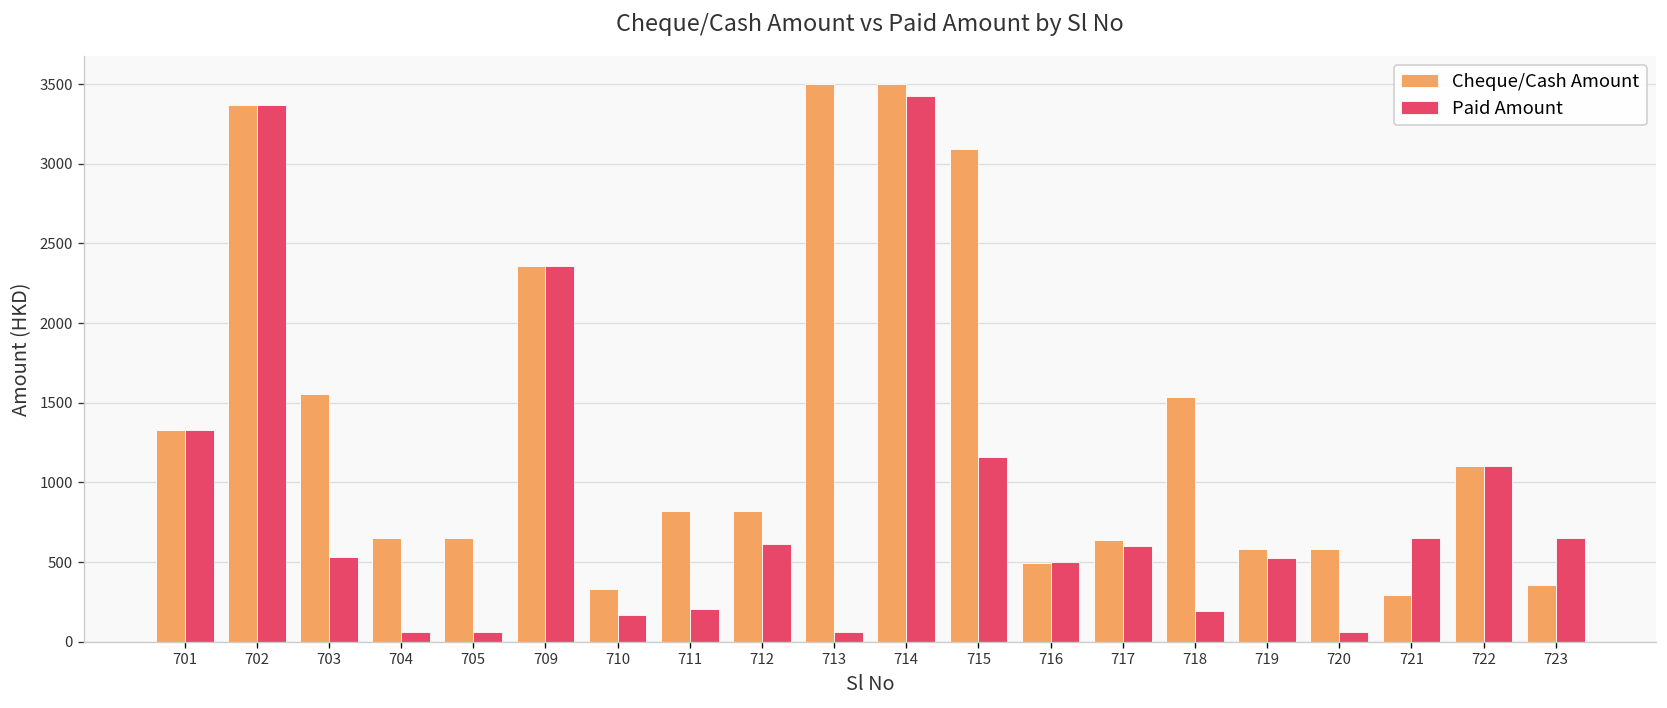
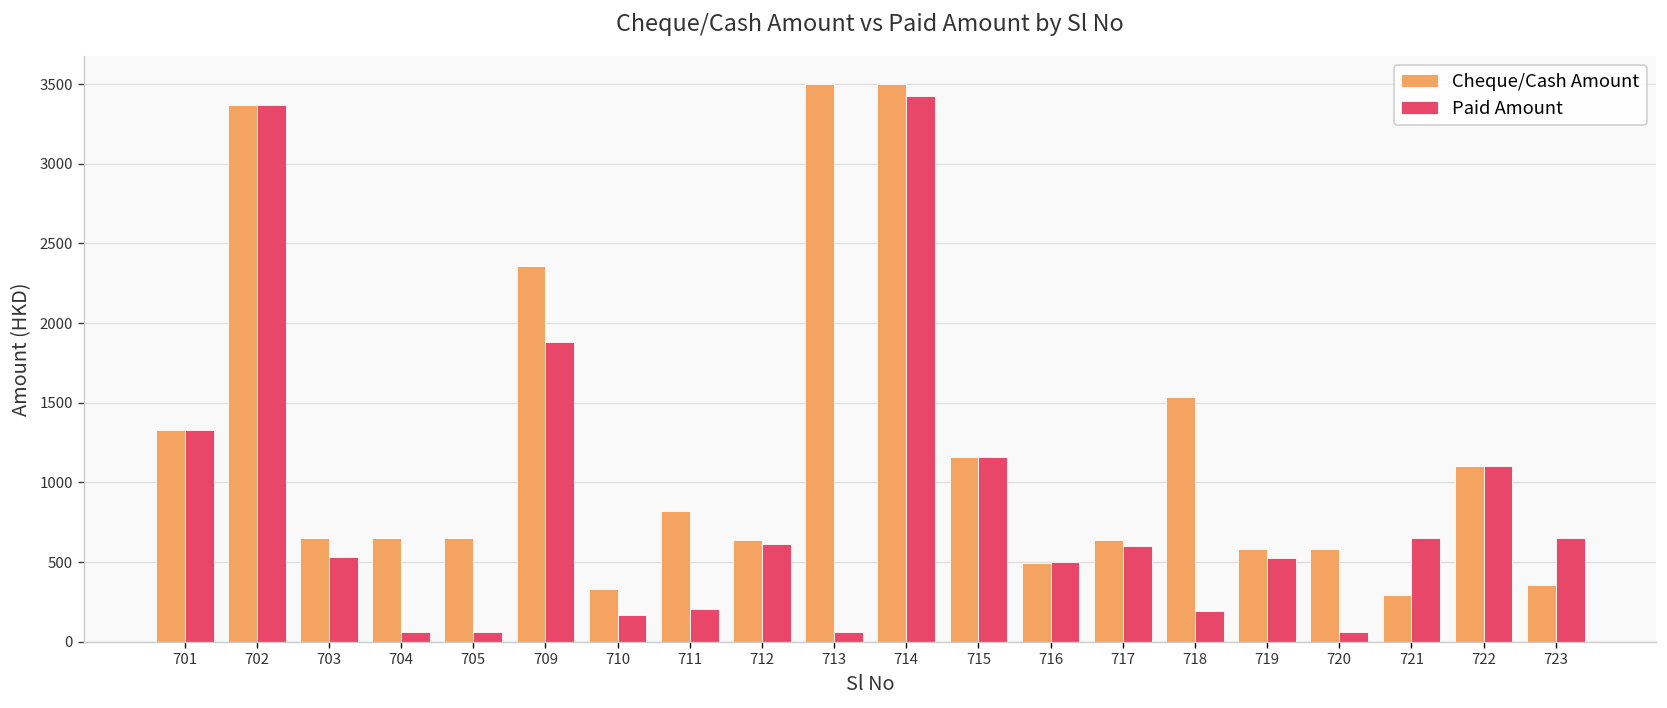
Cheque/Cash Amount, 703: 1550 -> 650
Paid Amount, 709: 2360 -> 1880
Cheque/Cash Amount, 712: 820 -> 640
Cheque/Cash Amount, 715: 3090 -> 1160
